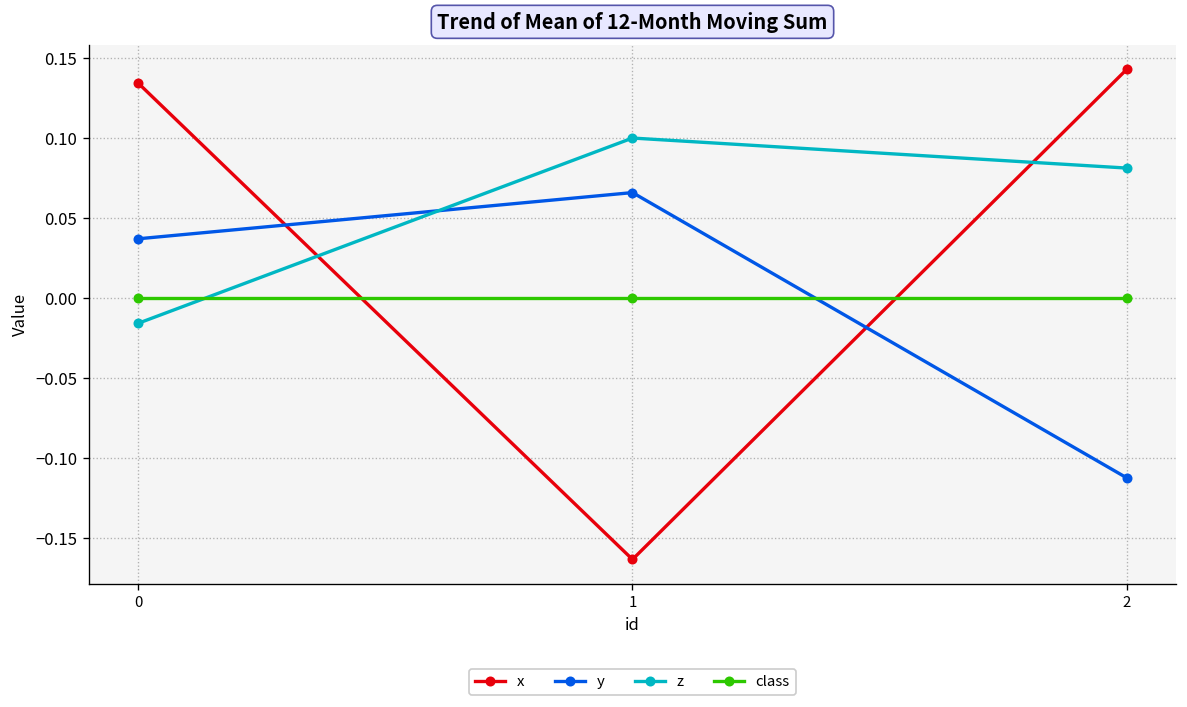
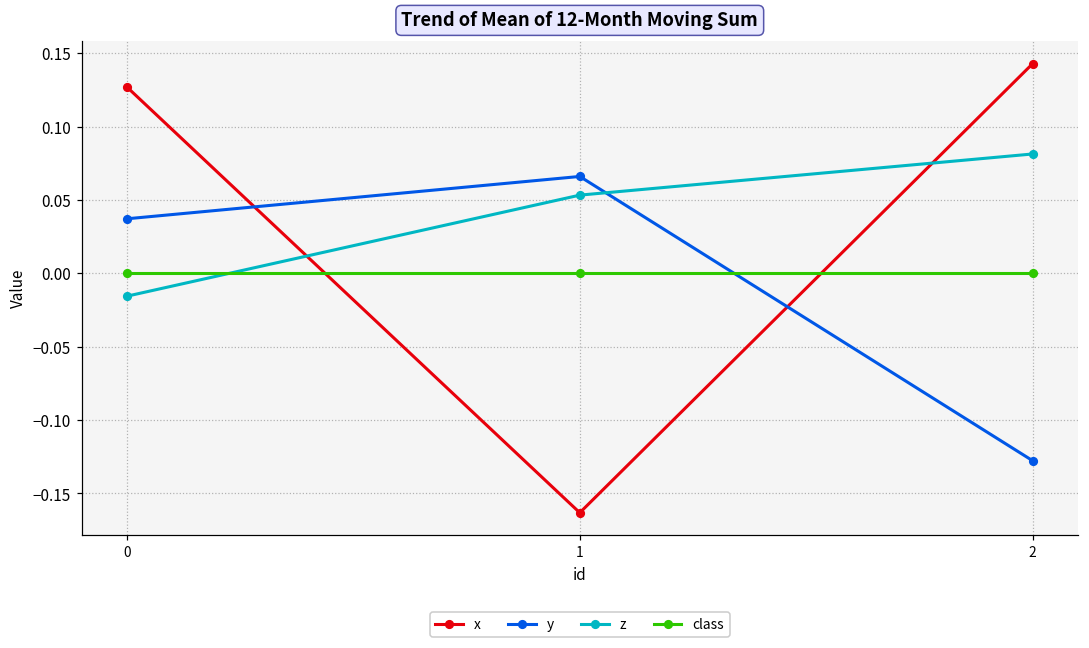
x, 0: 0.134 -> 0.127
z, 1: 0.100 -> 0.053
y, 2: -0.112 -> -0.128
